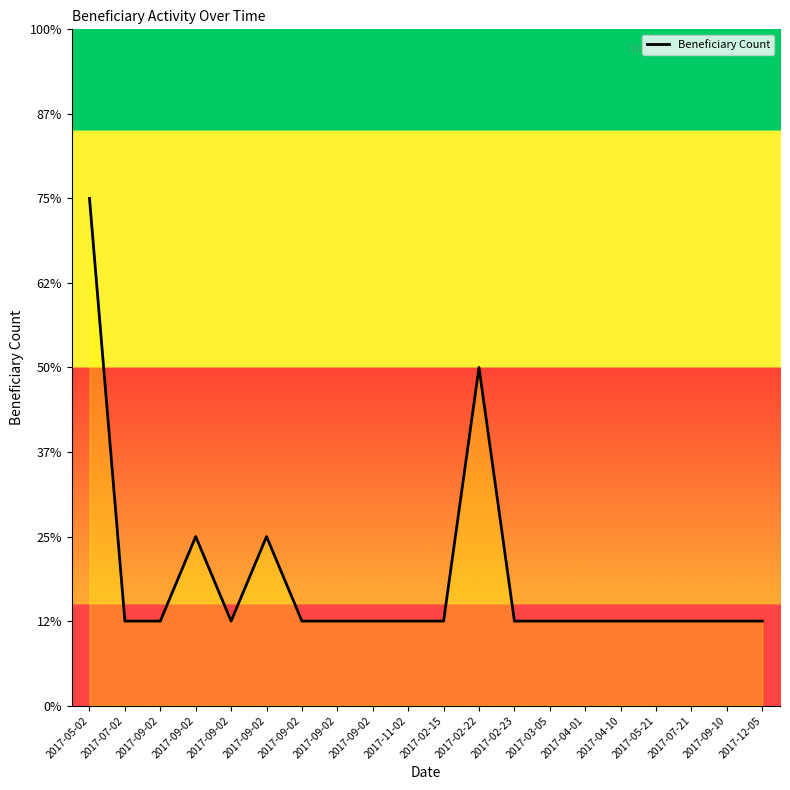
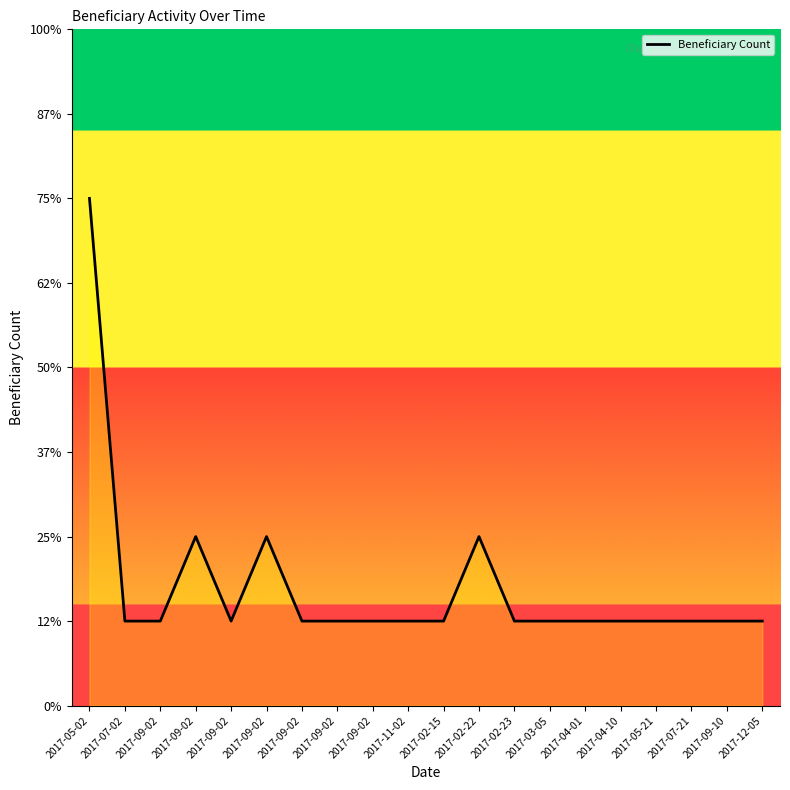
2017-02-22: 50% -> 25%
